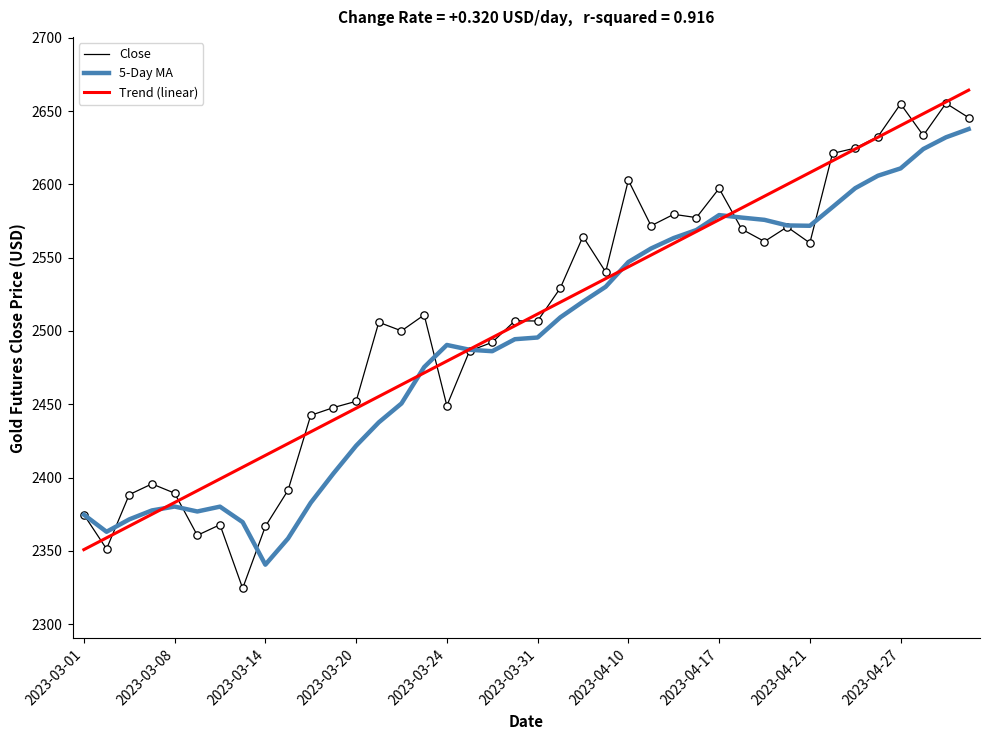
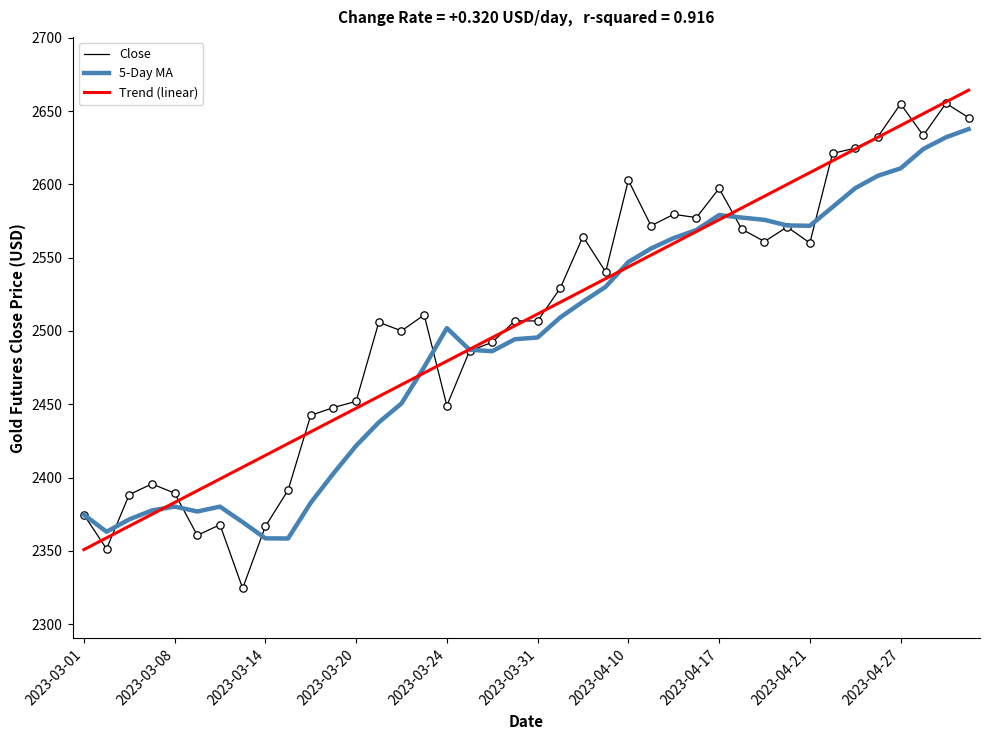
5-Day MA, 2023-03-14: 2341 -> 2359
5-Day MA, 2023-03-24: 2490 -> 2502
